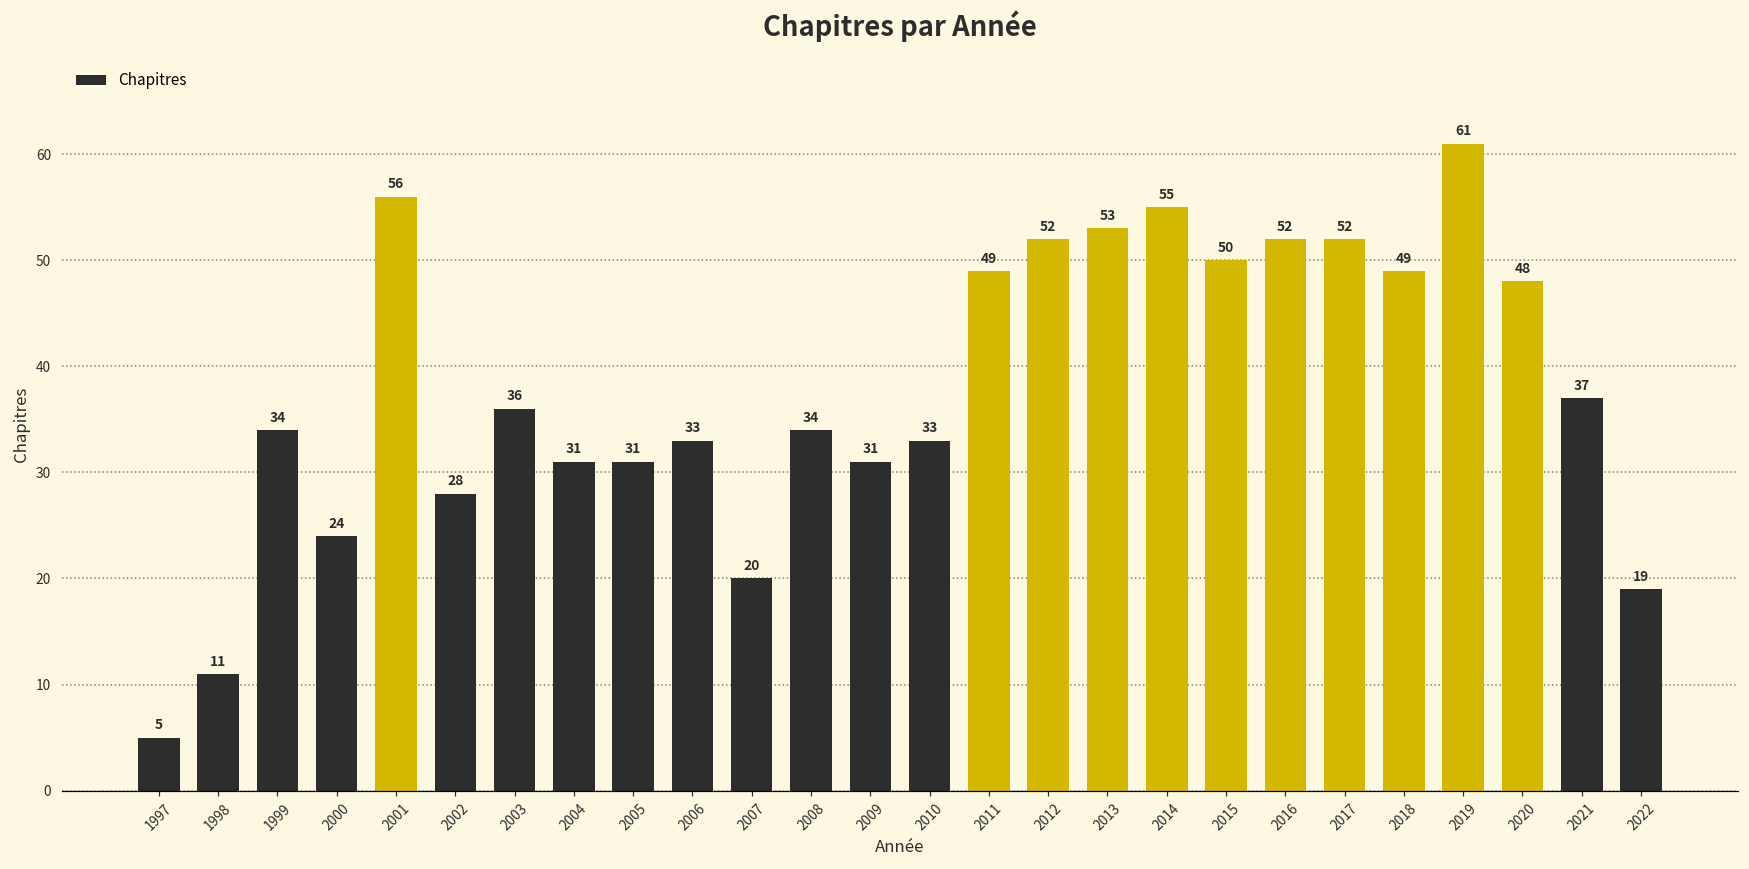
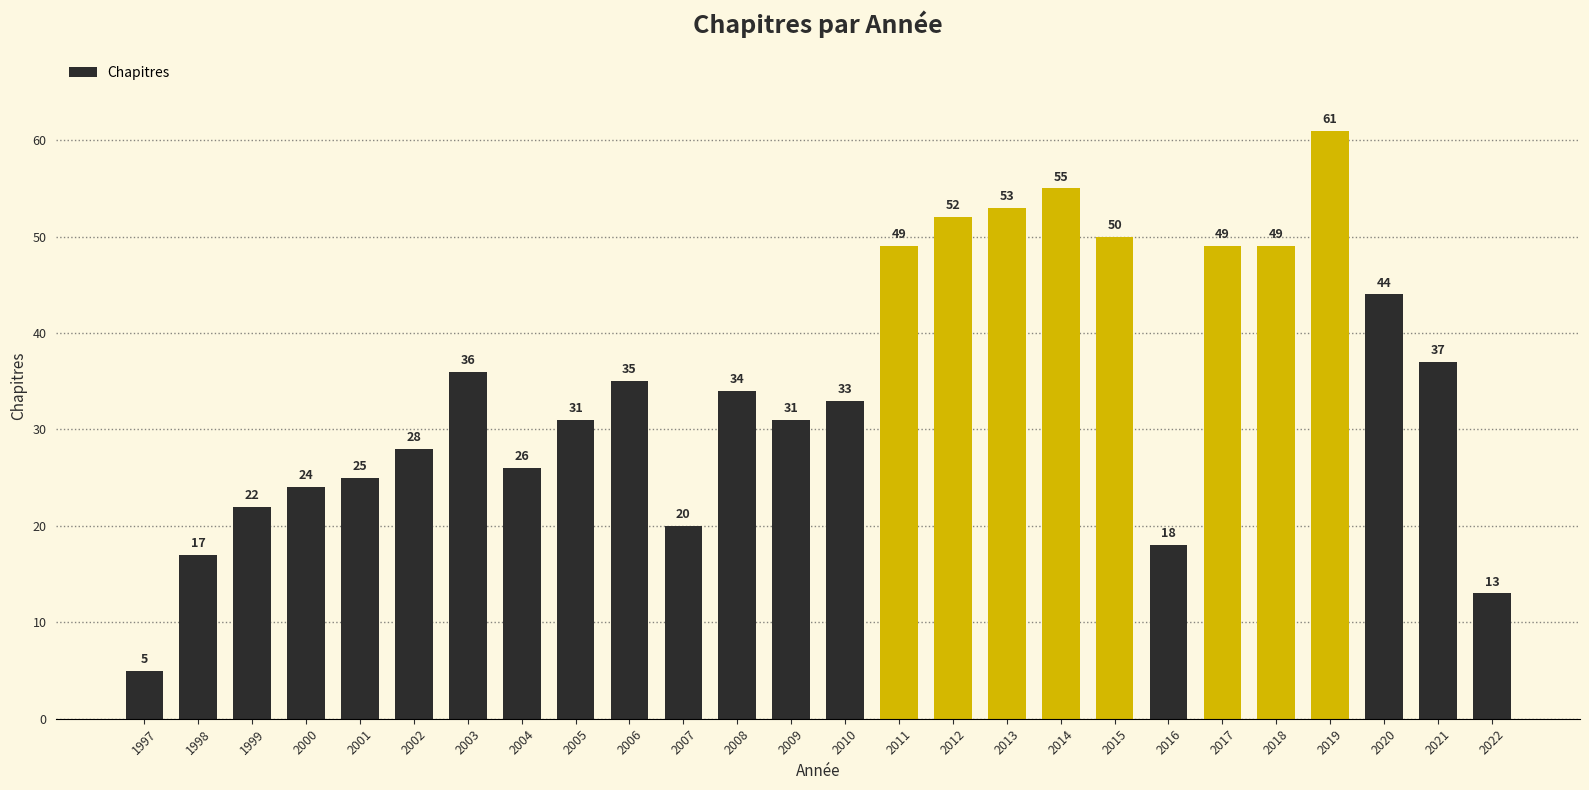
1998: 11 -> 17
1999: 34 -> 22
2001: 56 -> 25
2004: 31 -> 26
2006: 33 -> 35
2016: 52 -> 18
2017: 52 -> 49
2020: 48 -> 44
2022: 19 -> 13
